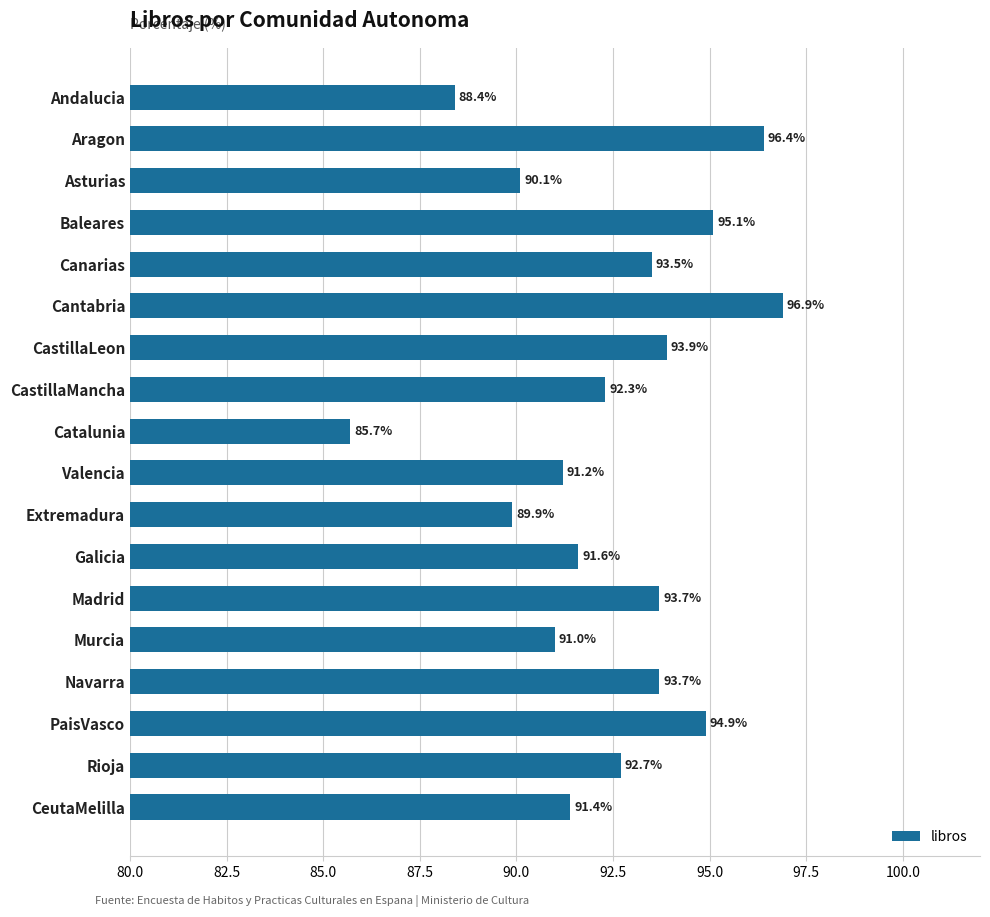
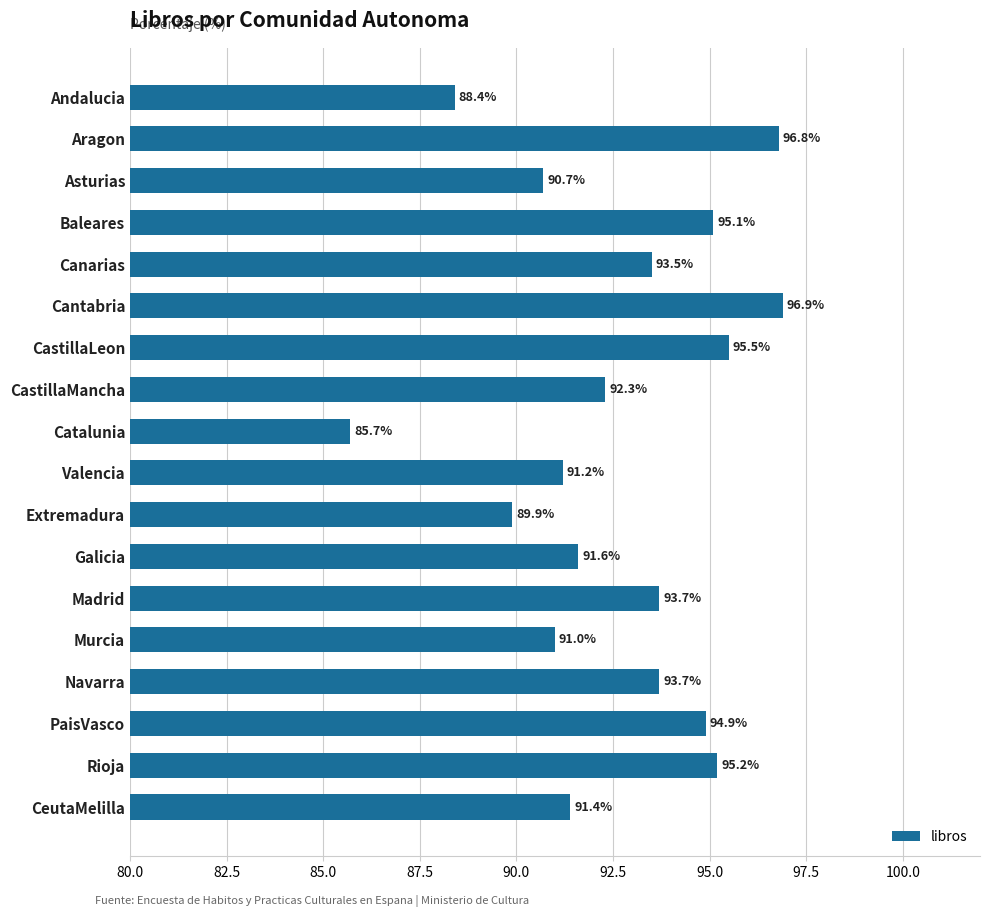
Aragon: 96.4% -> 96.8%
Asturias: 90.1% -> 90.7%
CastillaLeon: 93.9% -> 95.5%
Rioja: 92.7% -> 95.2%
